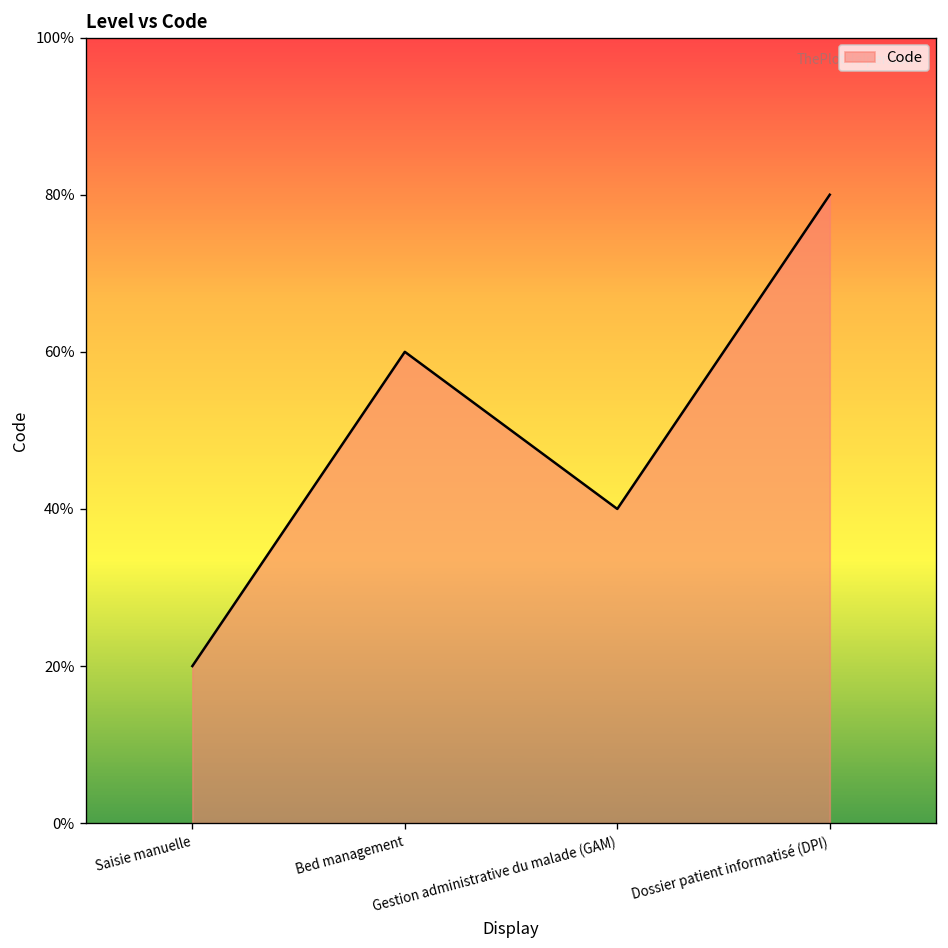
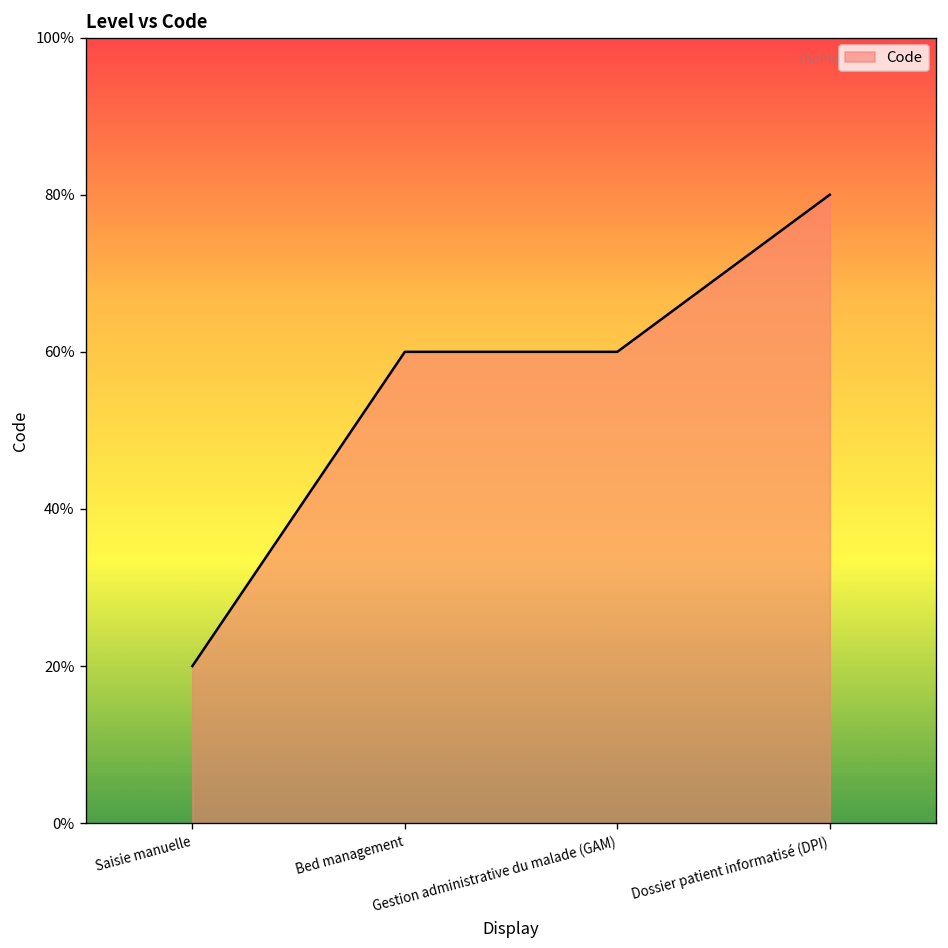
Gestion administrative du malade (GAM): 40% -> 60%
